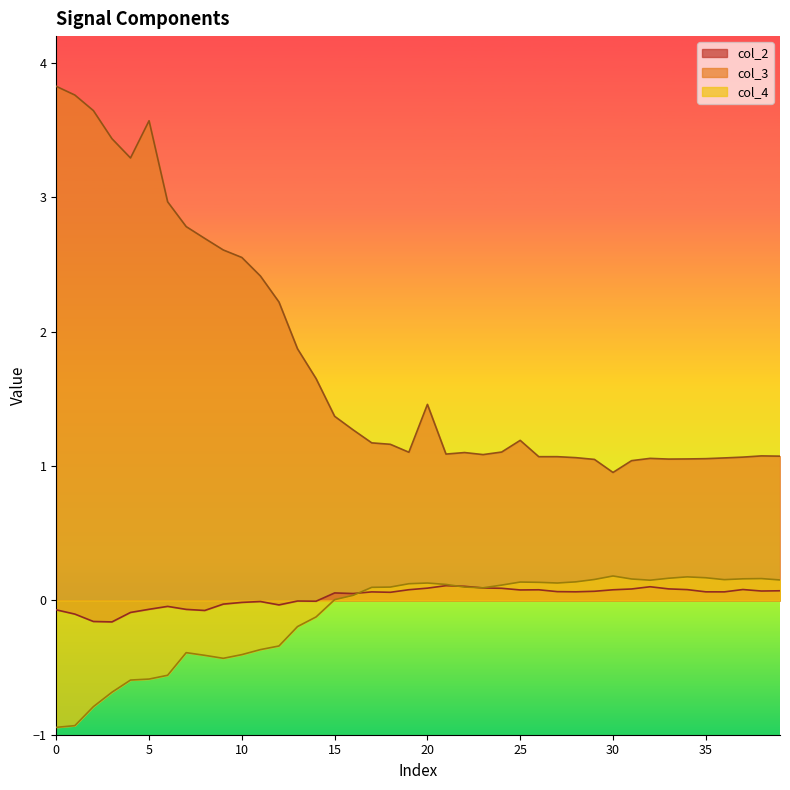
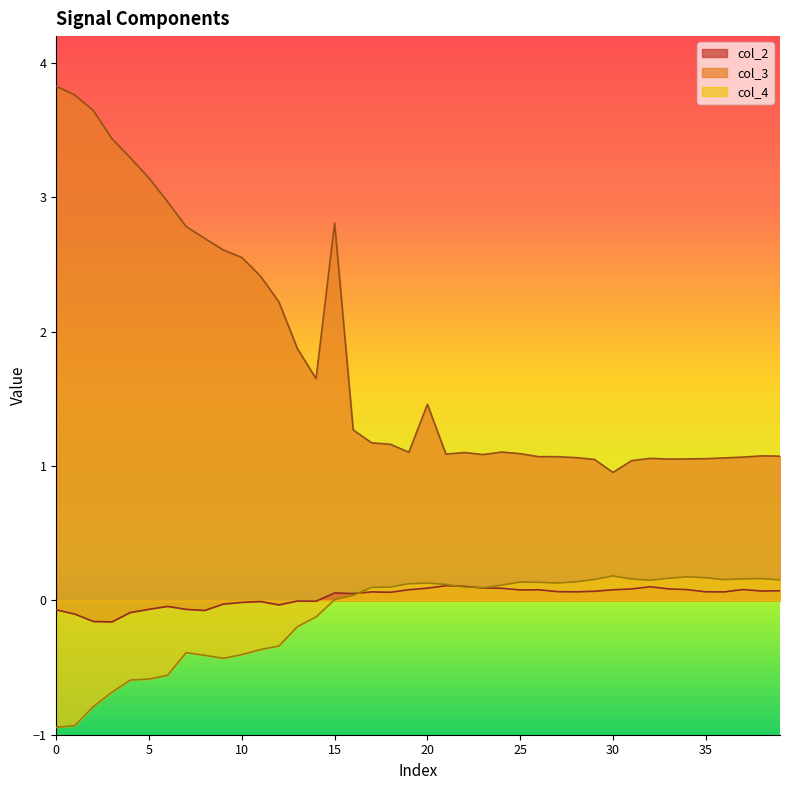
col_3, 5: 3.57 -> 3.14
col_3, 15: 1.37 -> 2.81
col_3, 25: 1.19 -> 1.09
